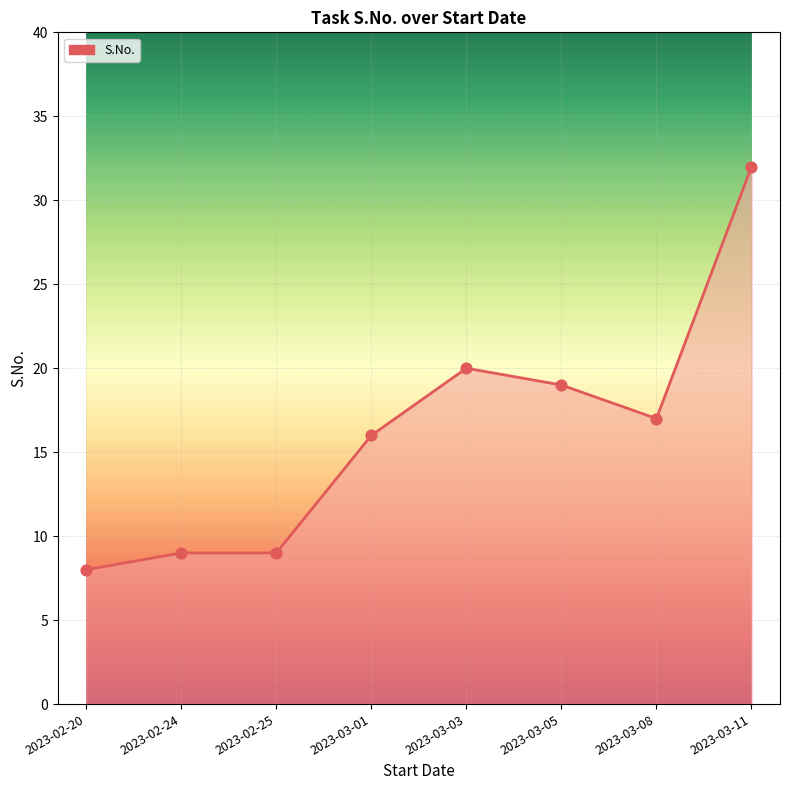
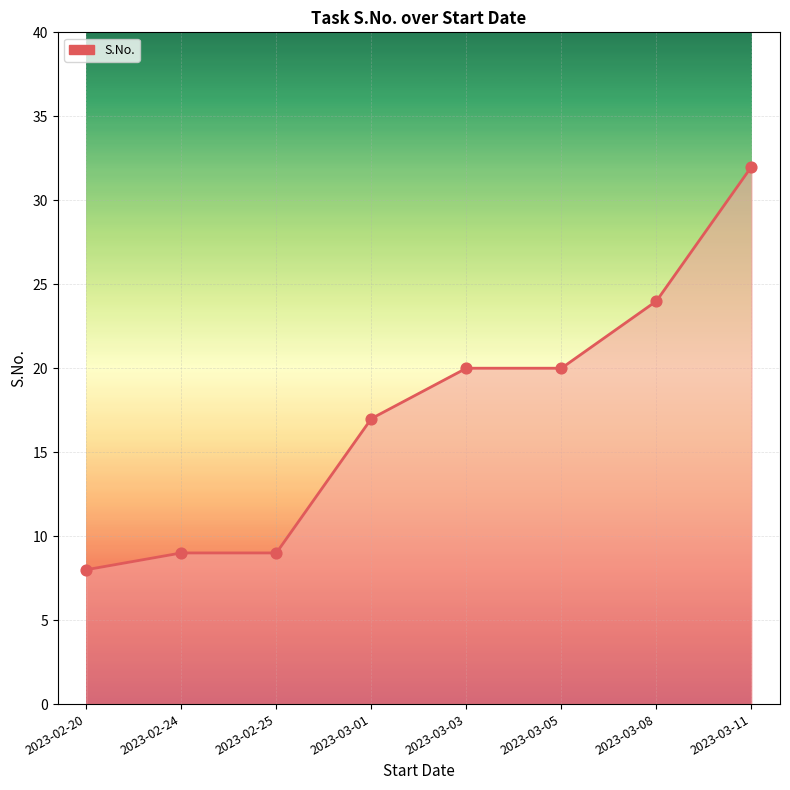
2023-03-01: 16 -> 17
2023-03-05: 19 -> 20
2023-03-08: 17 -> 24
